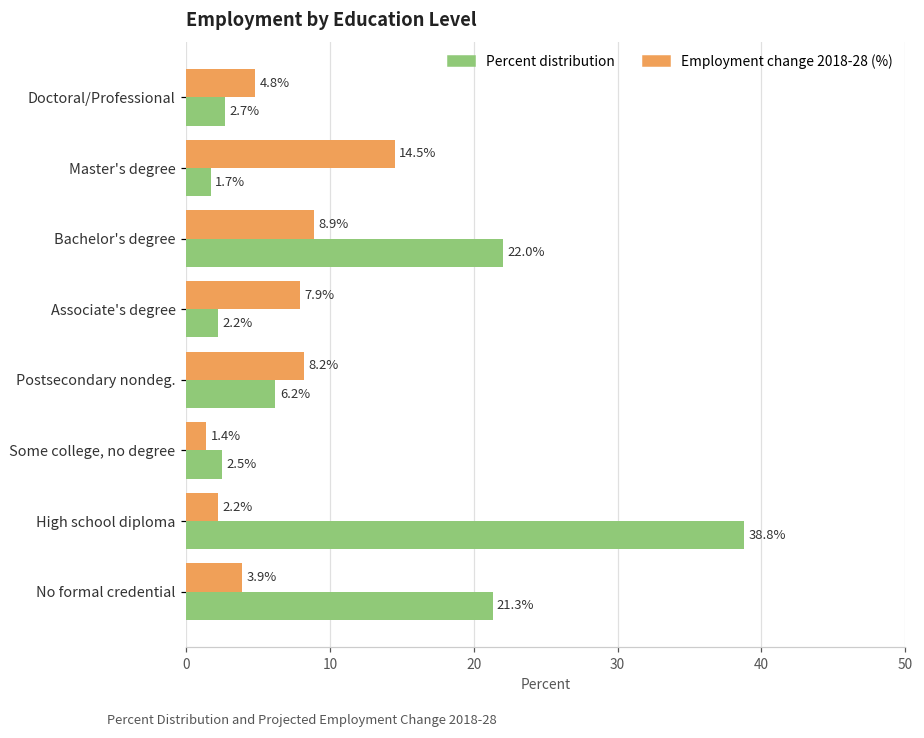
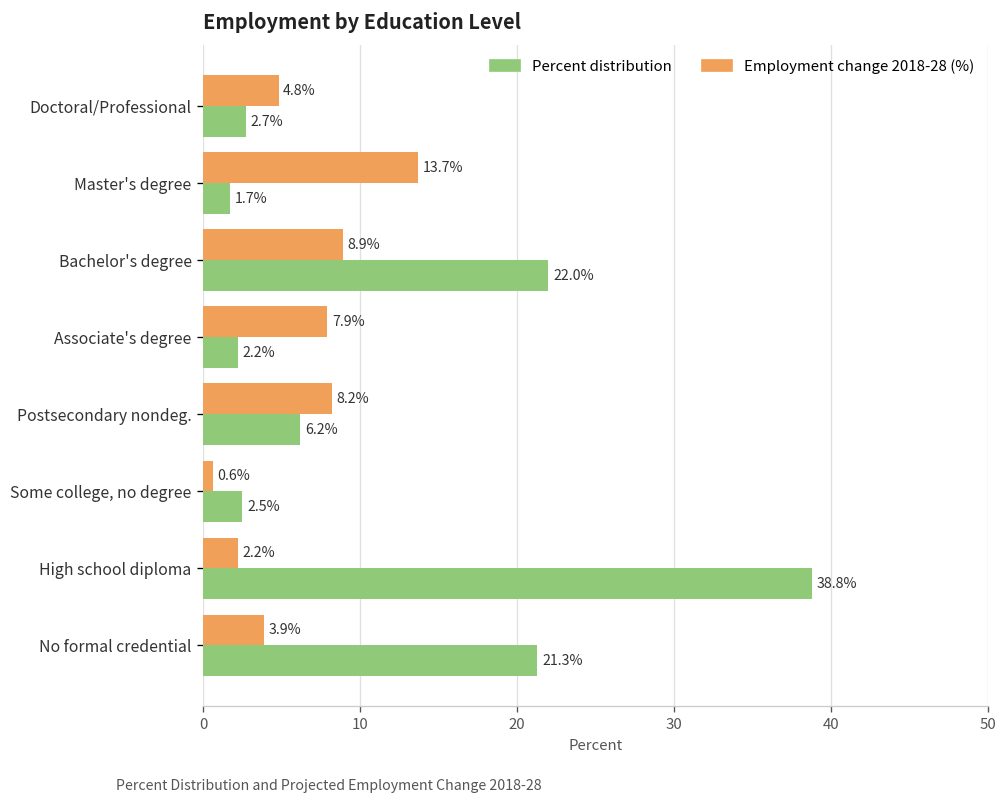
Employment change 2018-28 (%), Master's degree: 14.5% -> 13.7%
Employment change 2018-28 (%), Some college, no degree: 1.4% -> 0.6%
